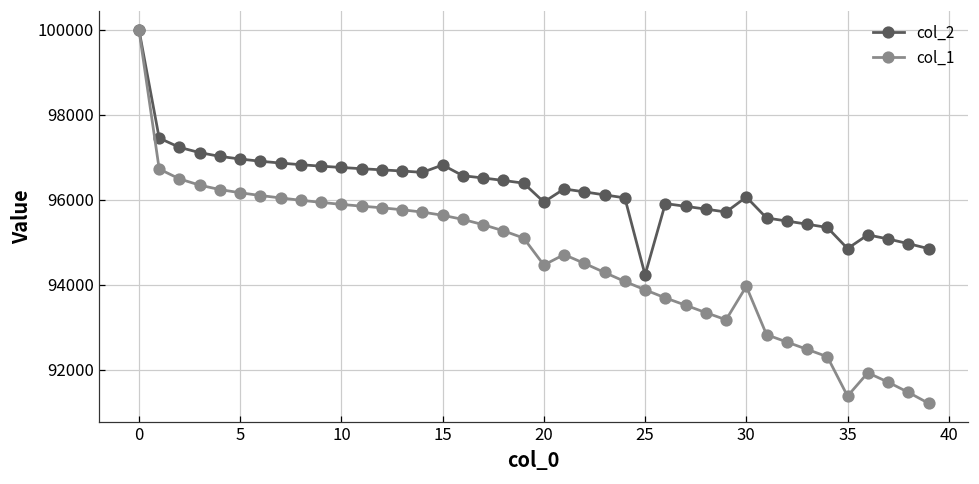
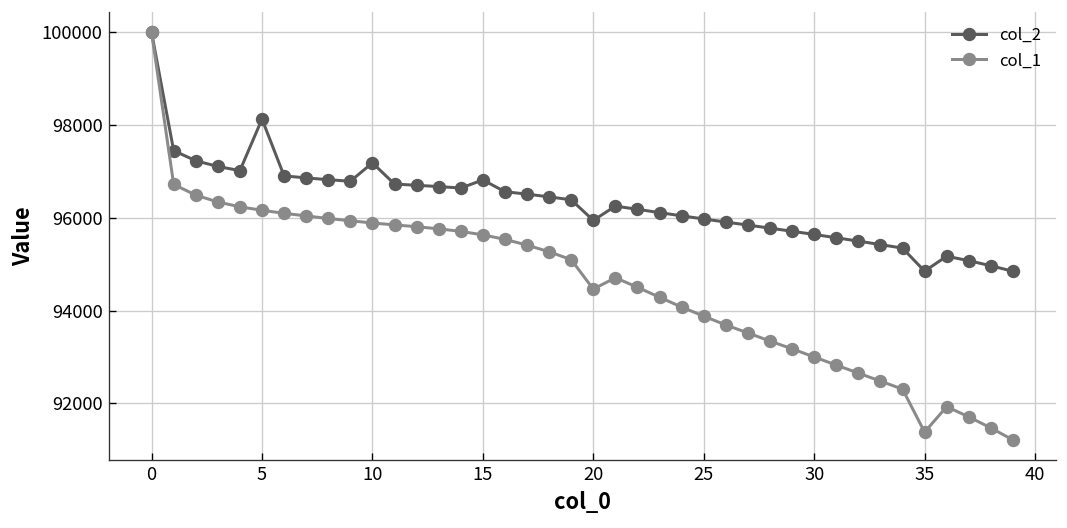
col_2, 5: 97000 -> 98100
col_2, 10: 96800 -> 97200
col_2, 25: 94200 -> 96000
col_2, 30: 96100 -> 95600
col_1, 30: 94000 -> 93000
